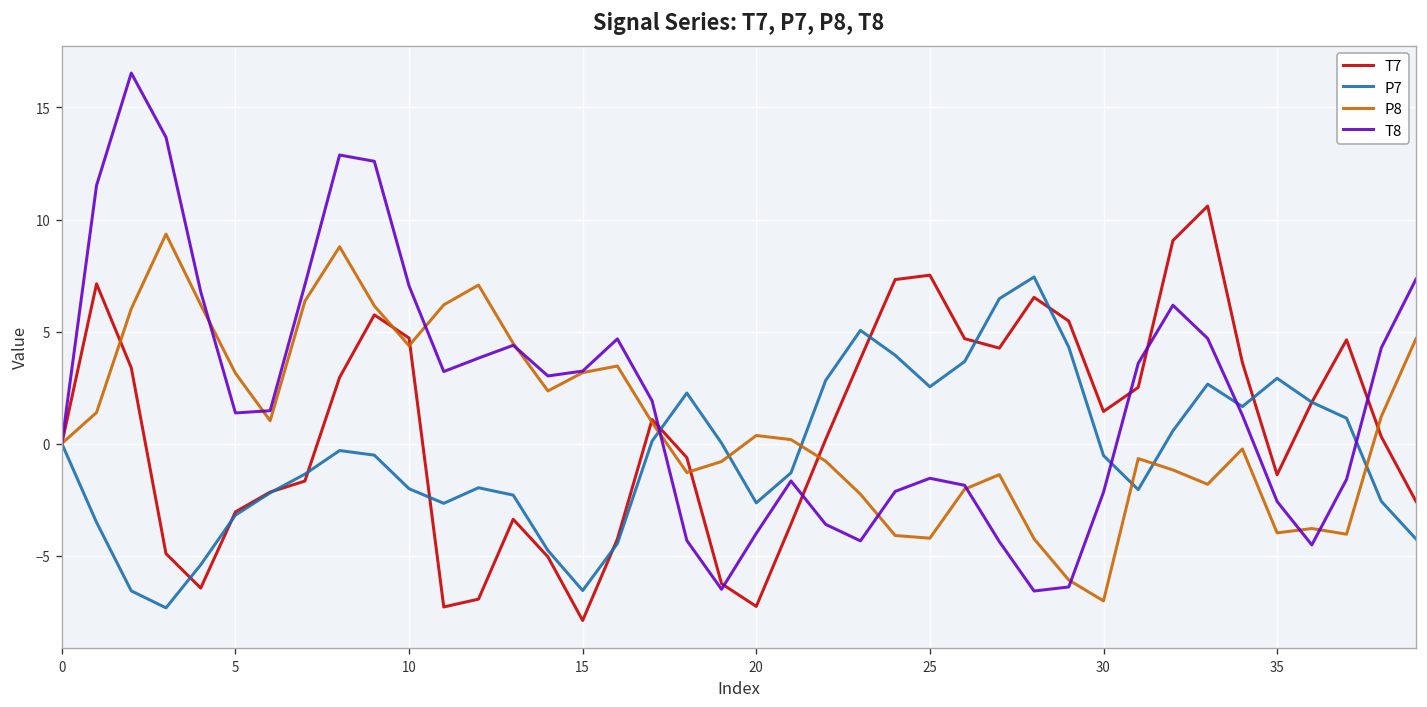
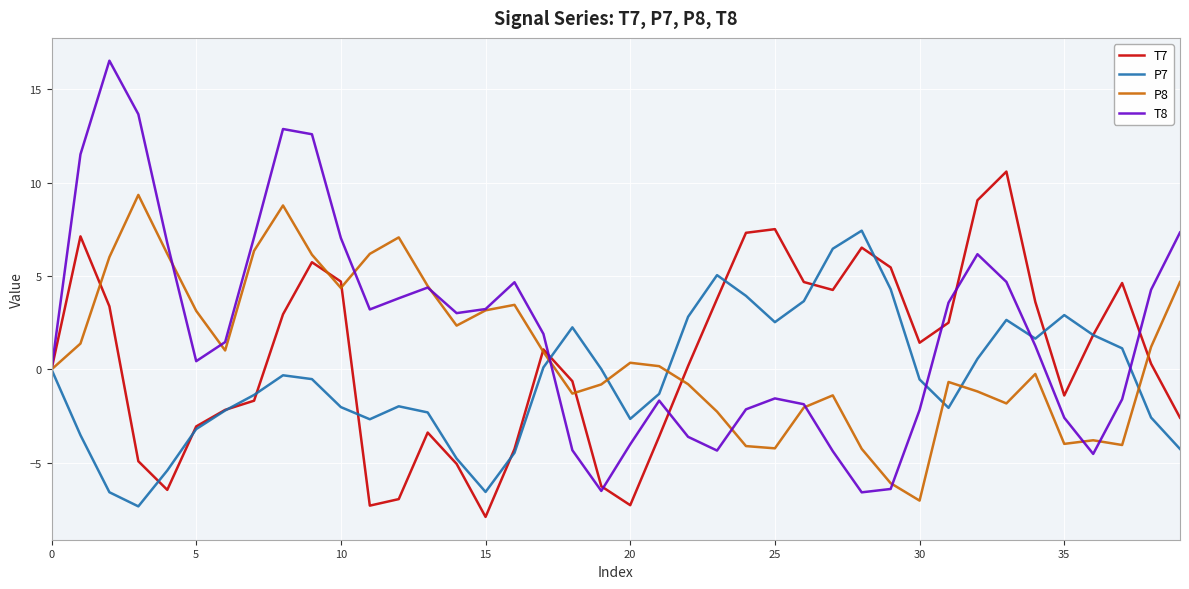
T8, 5: 1.4 -> 0.4
